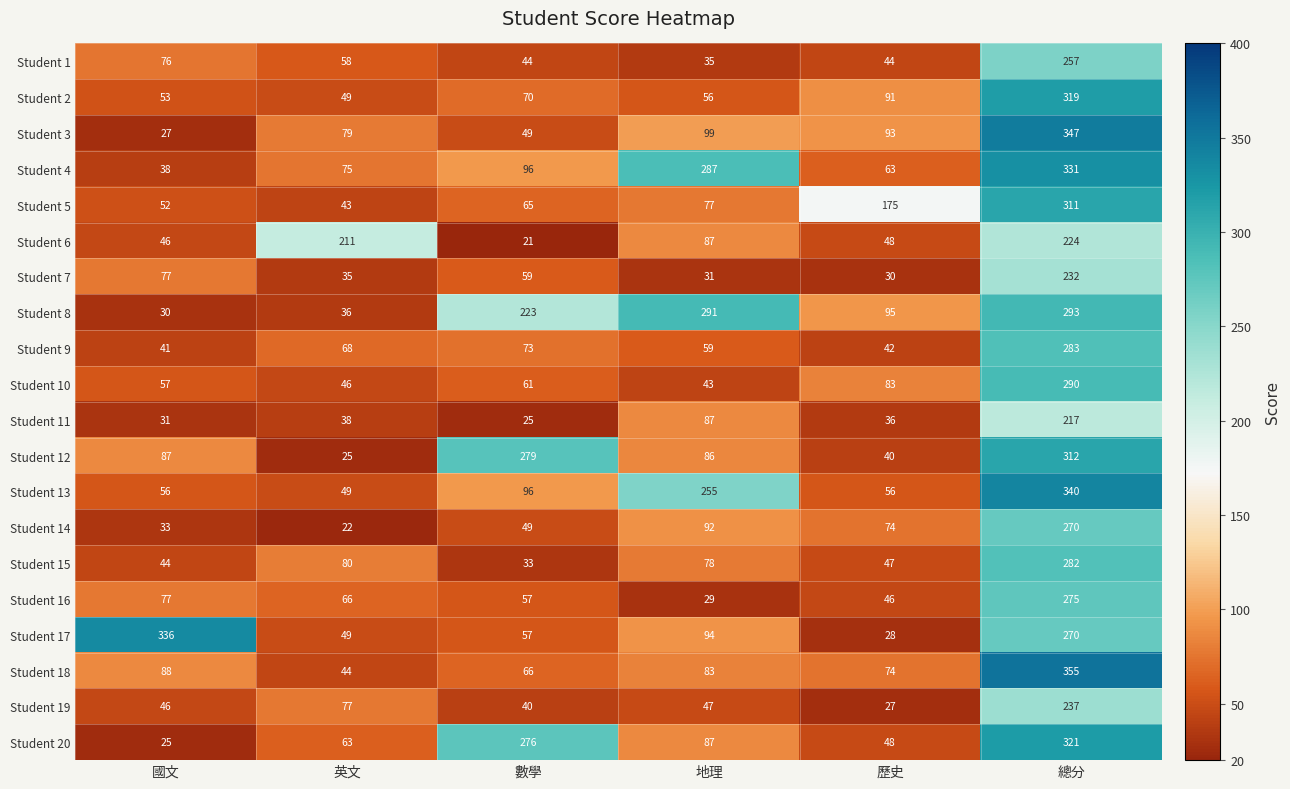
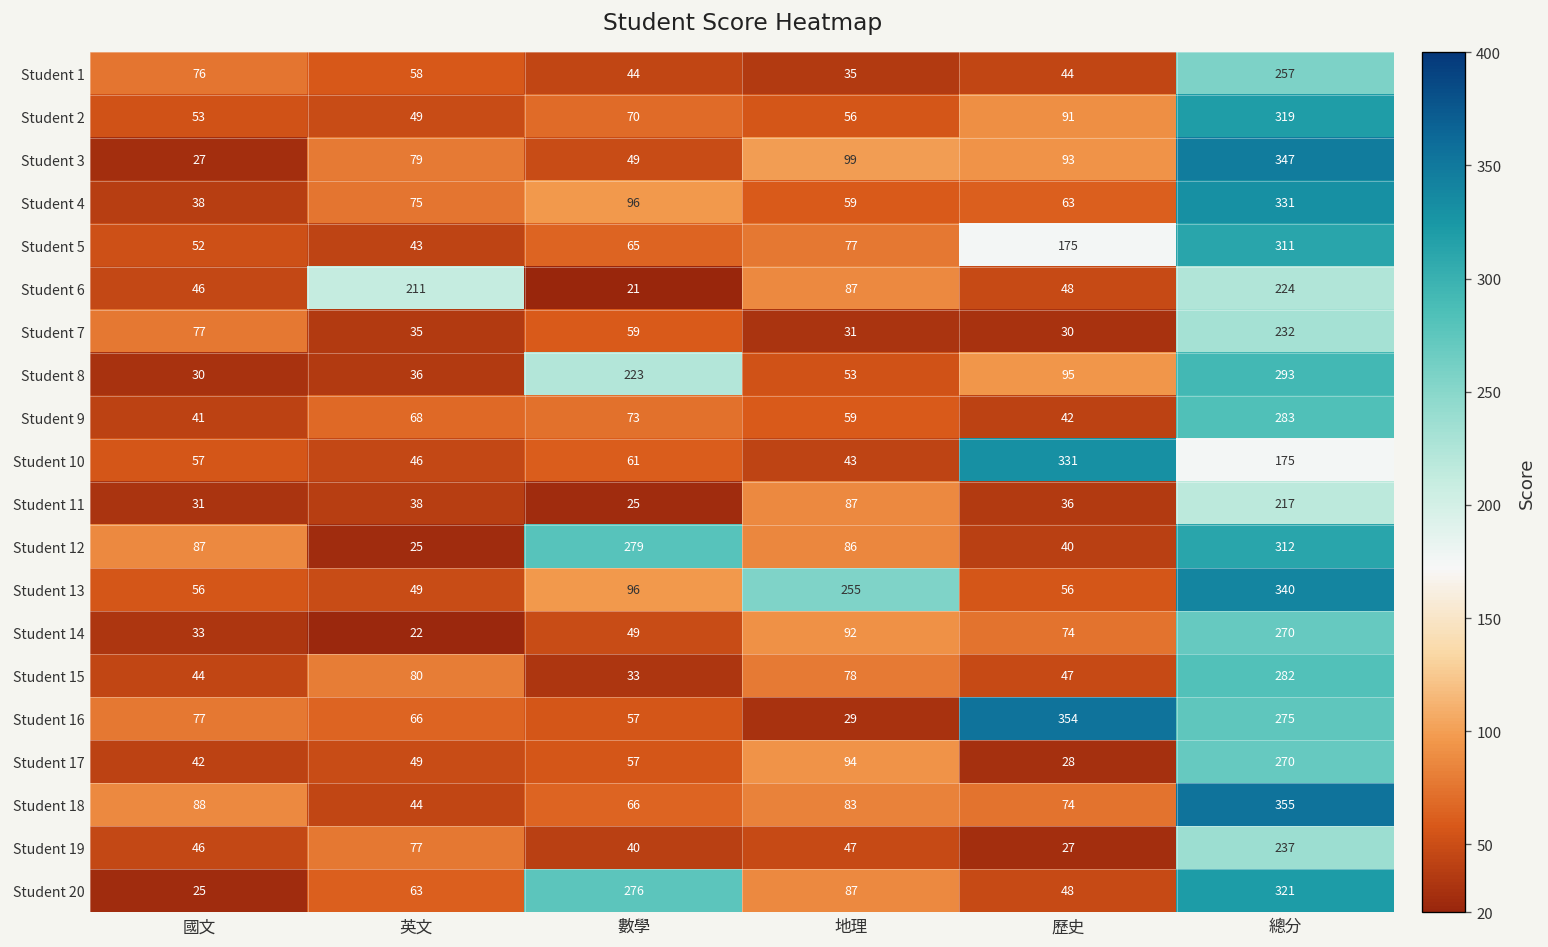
Student 4, 地理: 287 -> 59
Student 8, 地理: 291 -> 53
Student 10, 歷史: 83 -> 331
Student 10, 總分: 290 -> 175
Student 16, 歷史: 46 -> 354
Student 17, 國文: 336 -> 42
